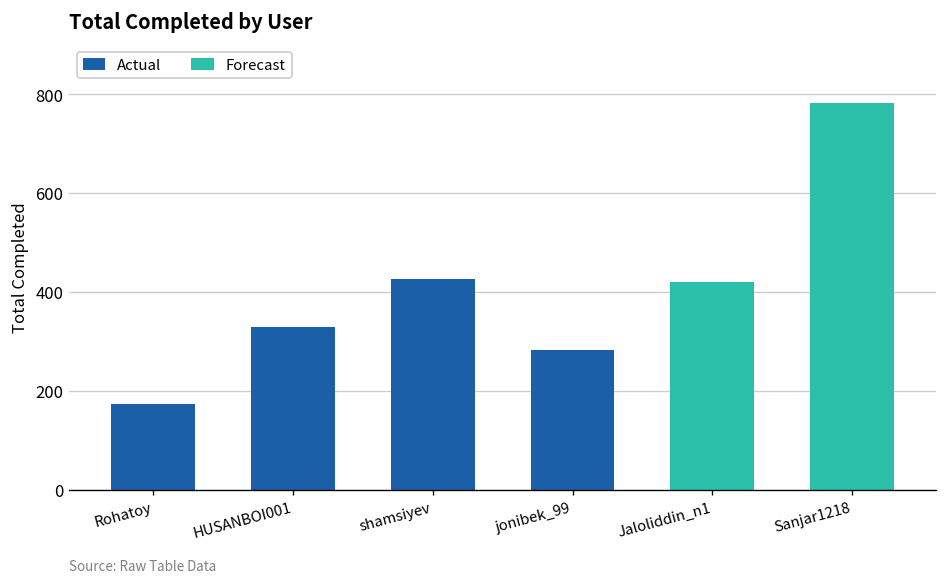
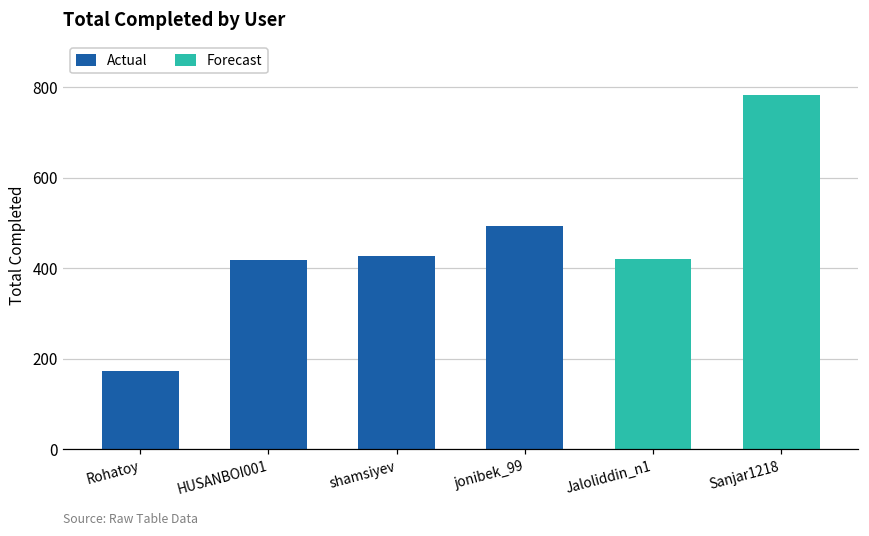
Actual, HUSANBOI001: 330 -> 420
Actual, jonibek_99: 280 -> 490
